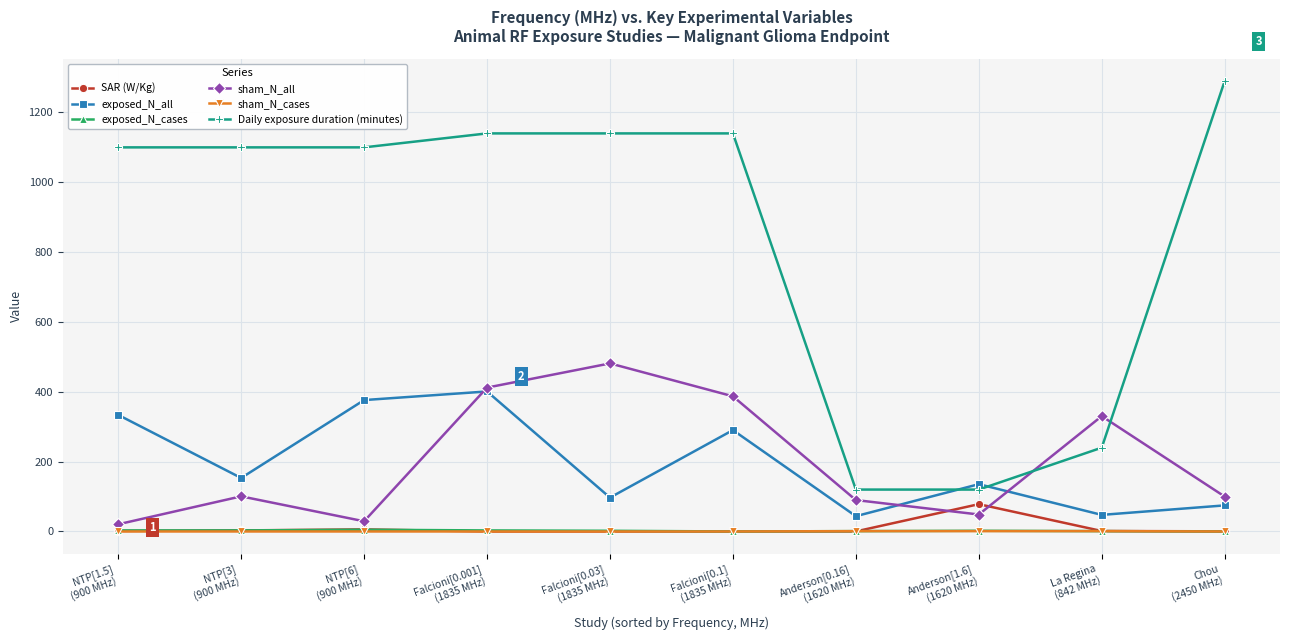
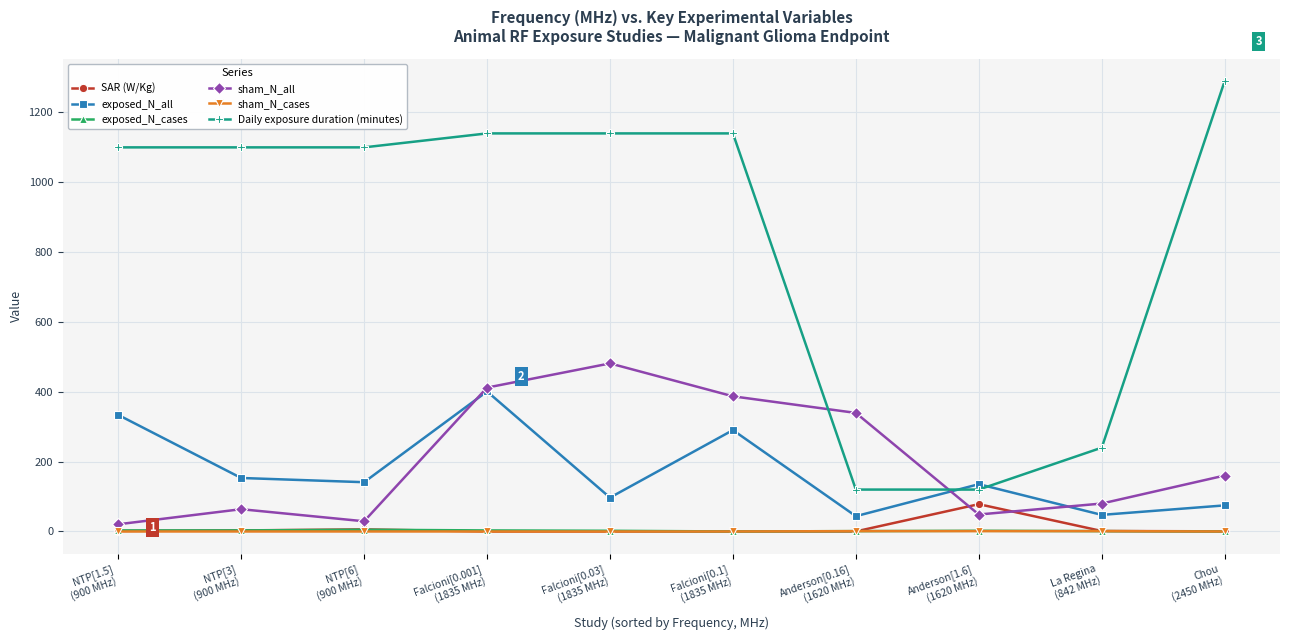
sham_N_all, NTP[3] (900 MHz): 100 -> 60
exposed_N_all, NTP[6] (900 MHz): 380 -> 140
sham_N_all, Anderson[0.16] (1620 MHz): 90 -> 340
sham_N_all, La Regina (842 MHz): 330 -> 80
sham_N_all, Chou (2450 MHz): 100 -> 160
